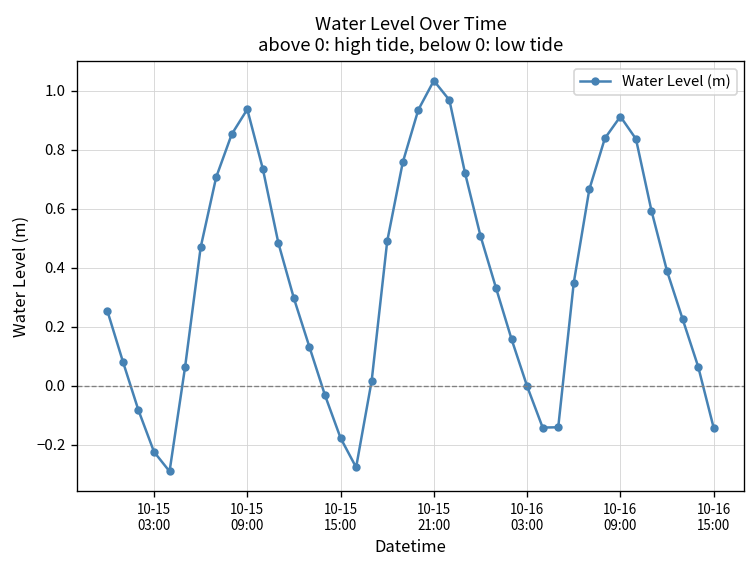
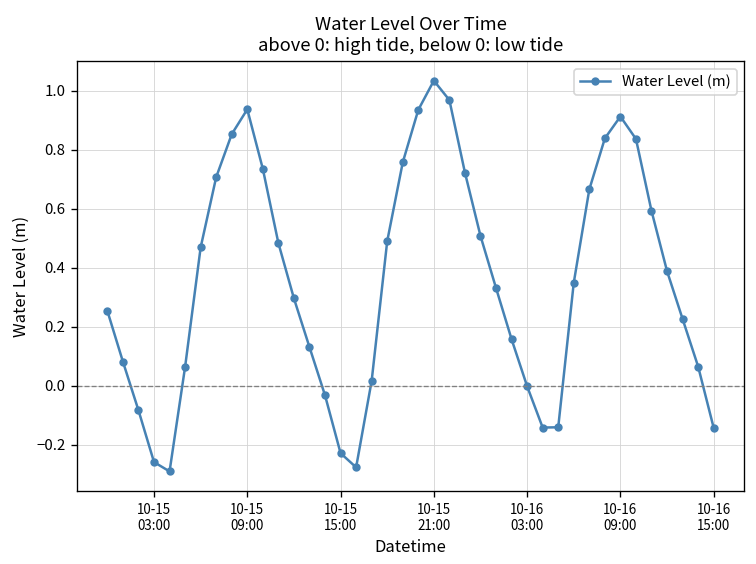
10-15 03:00: -0.22 -> -0.26
10-15 15:00: -0.18 -> -0.23
